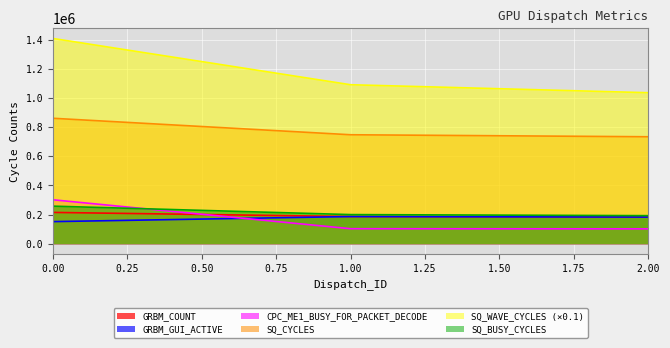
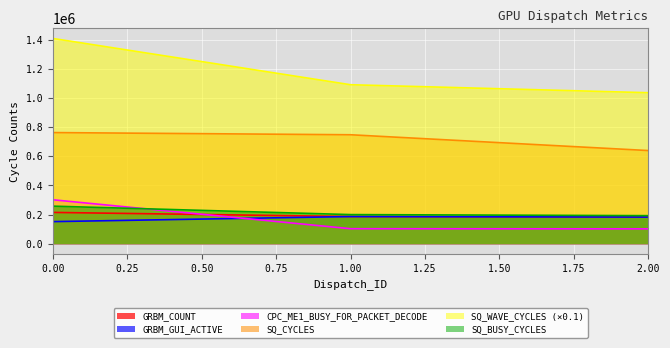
SQ_CYCLES, 0.00: 860000 -> 760000
SQ_CYCLES, 2.00: 730000 -> 640000
